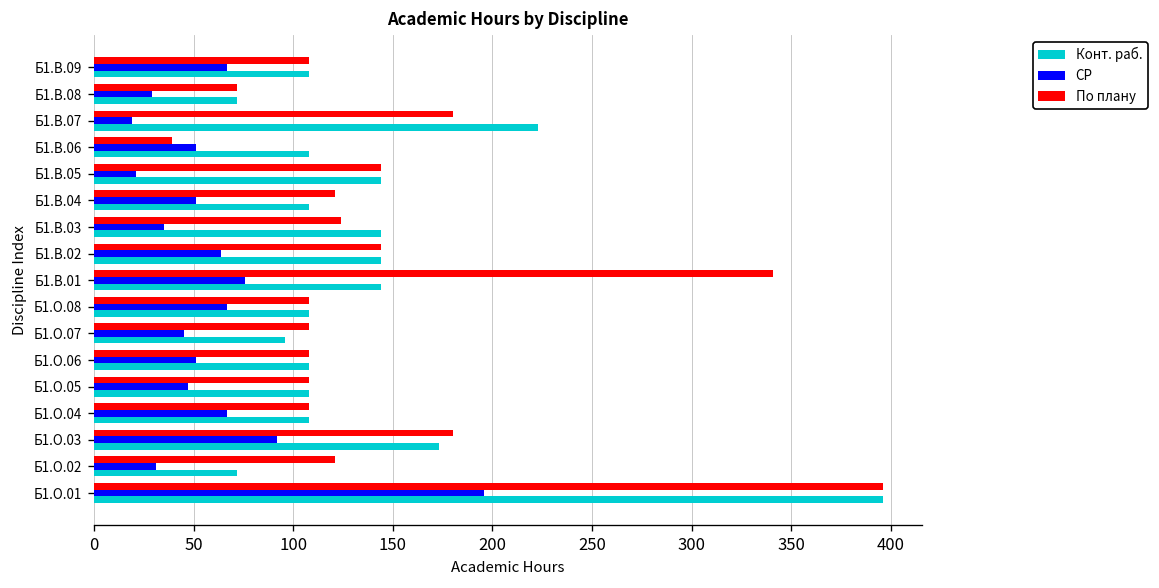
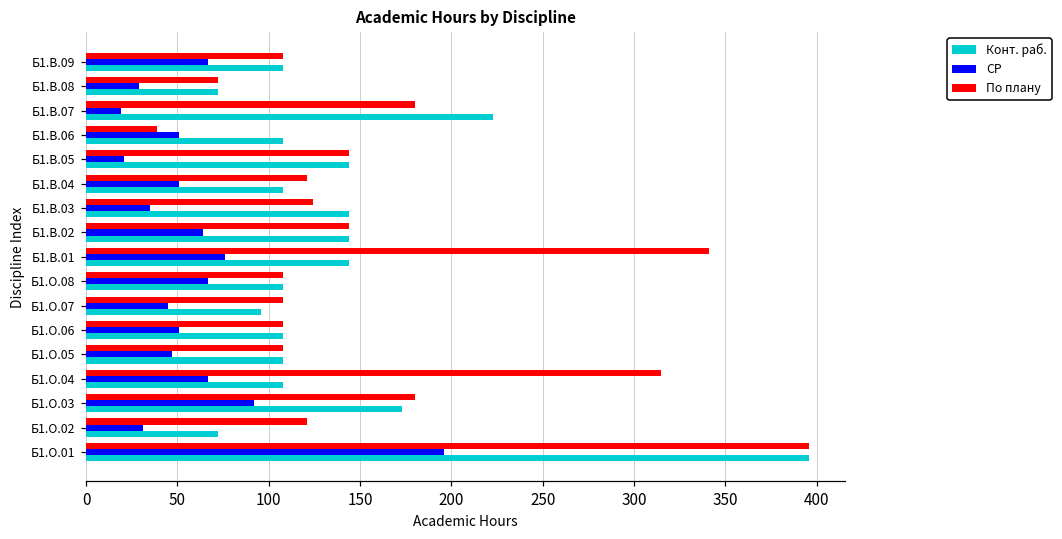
По плану, Б1.О.04: 108 -> 315
